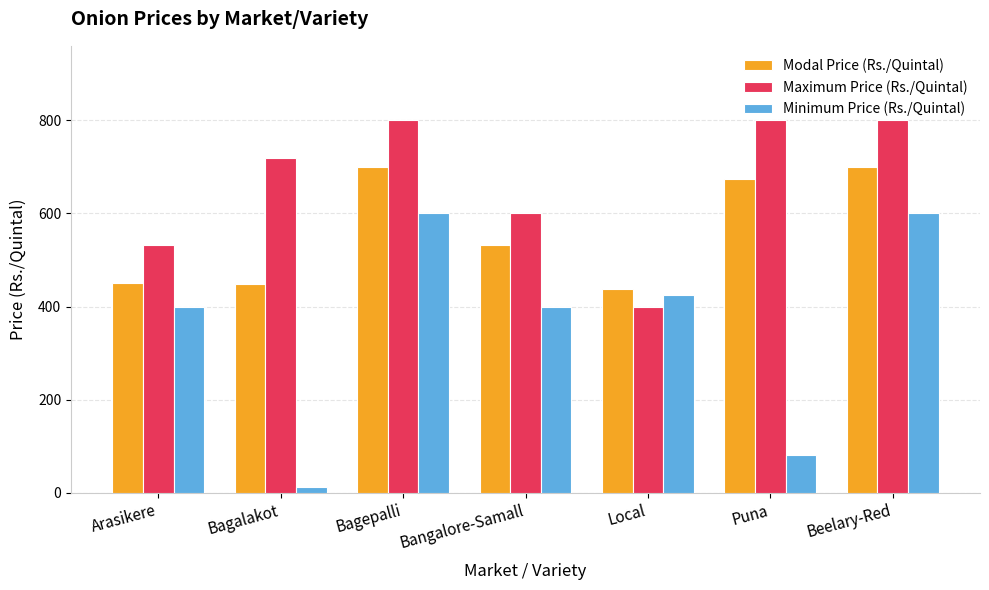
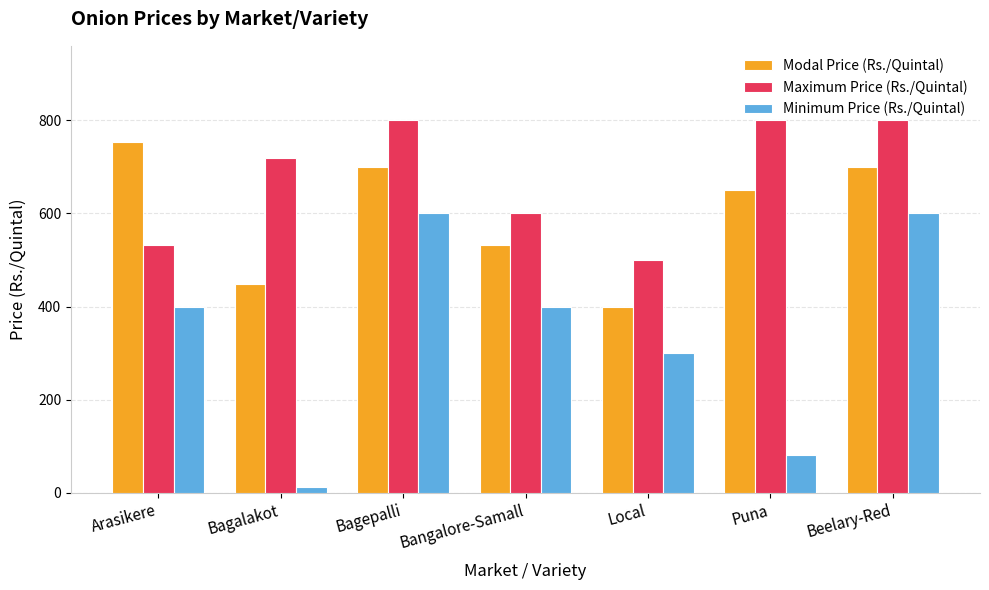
Modal Price (Rs./Quintal), Arasikere: 450 -> 750
Modal Price (Rs./Quintal), Local: 440 -> 400
Maximum Price (Rs./Quintal), Local: 400 -> 500
Minimum Price (Rs./Quintal), Local: 430 -> 300
Modal Price (Rs./Quintal), Puna: 670 -> 650
